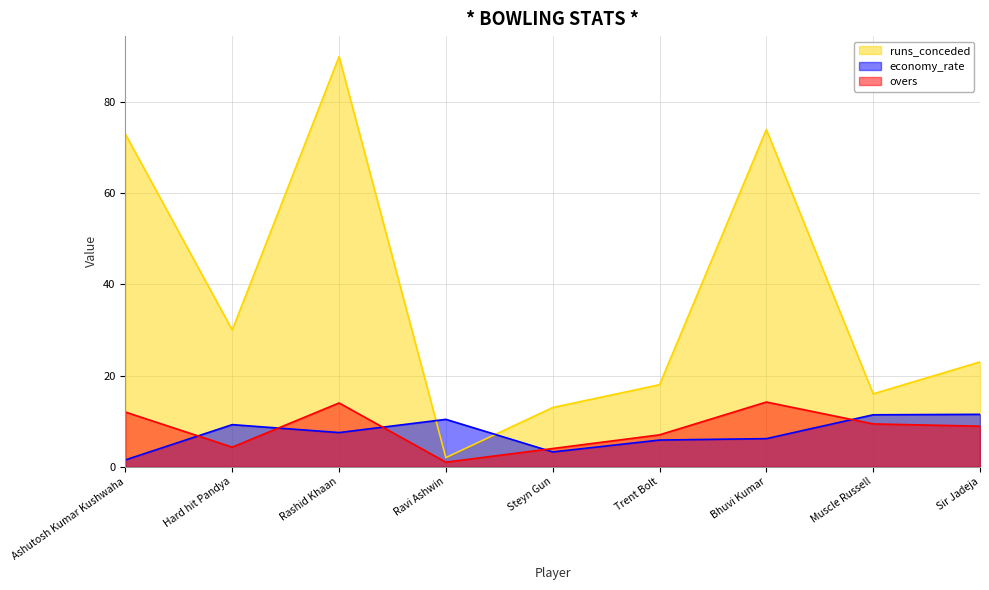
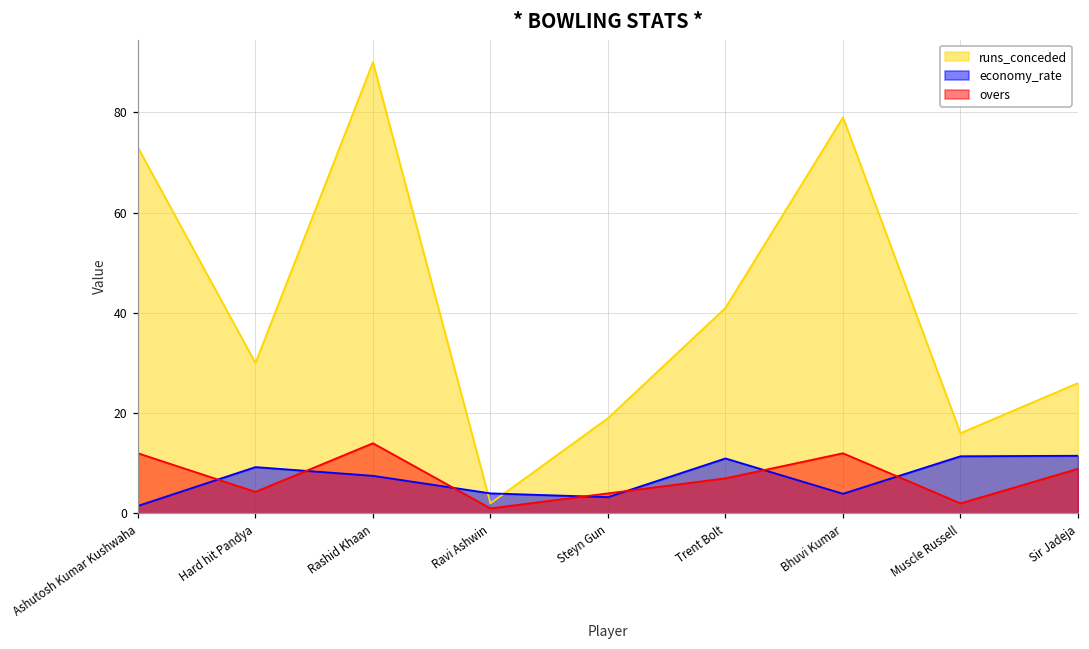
economy_rate, Ravi Ashwin: 10 -> 4
runs_conceded, Steyn Gun: 13 -> 19
runs_conceded, Trent Bolt: 18 -> 41
economy_rate, Trent Bolt: 6 -> 11
runs_conceded, Bhuvi Kumar: 74 -> 79
economy_rate, Bhuvi Kumar: 6 -> 4
overs, Bhuvi Kumar: 14 -> 12
overs, Muscle Russell: 9 -> 2
runs_conceded, Sir Jadeja: 23 -> 26
